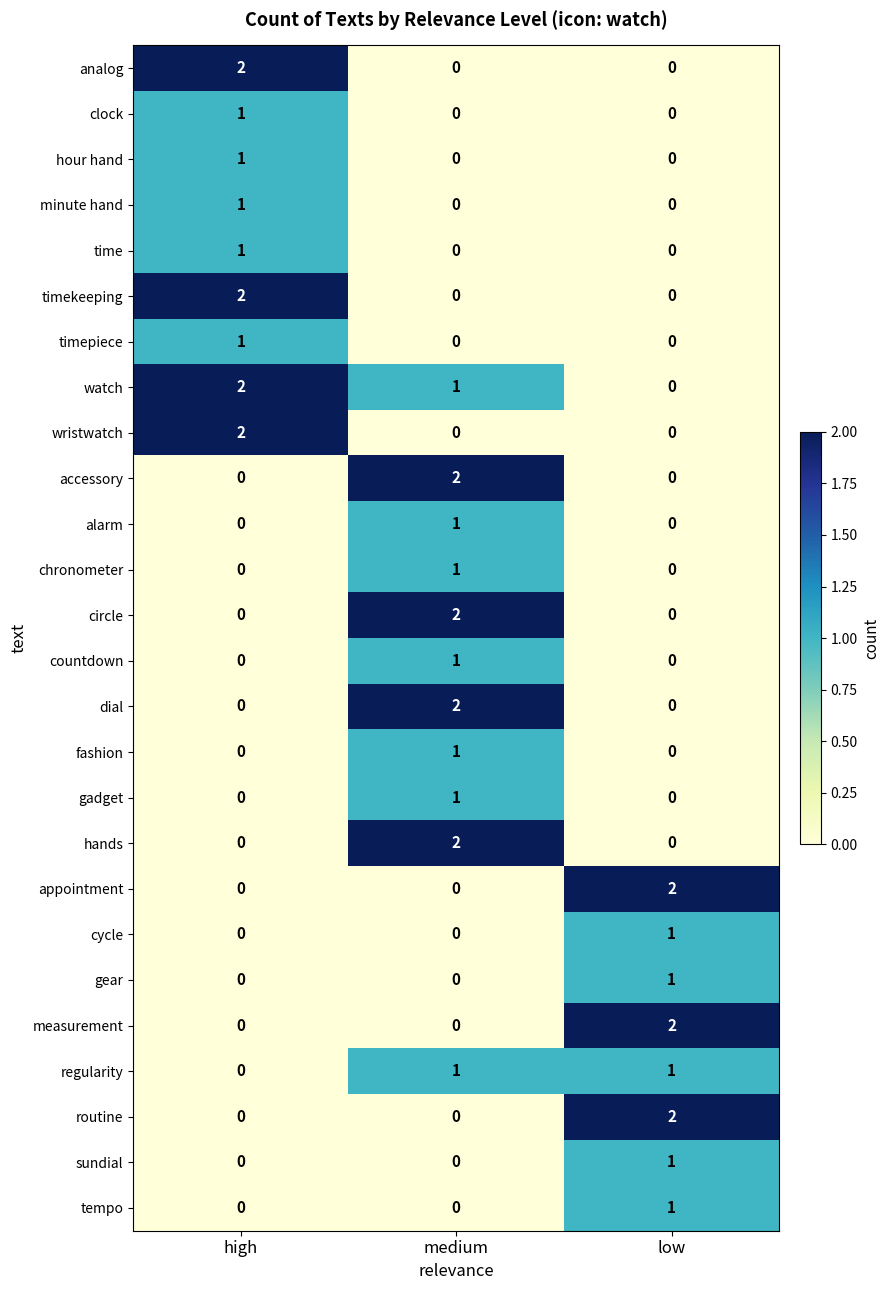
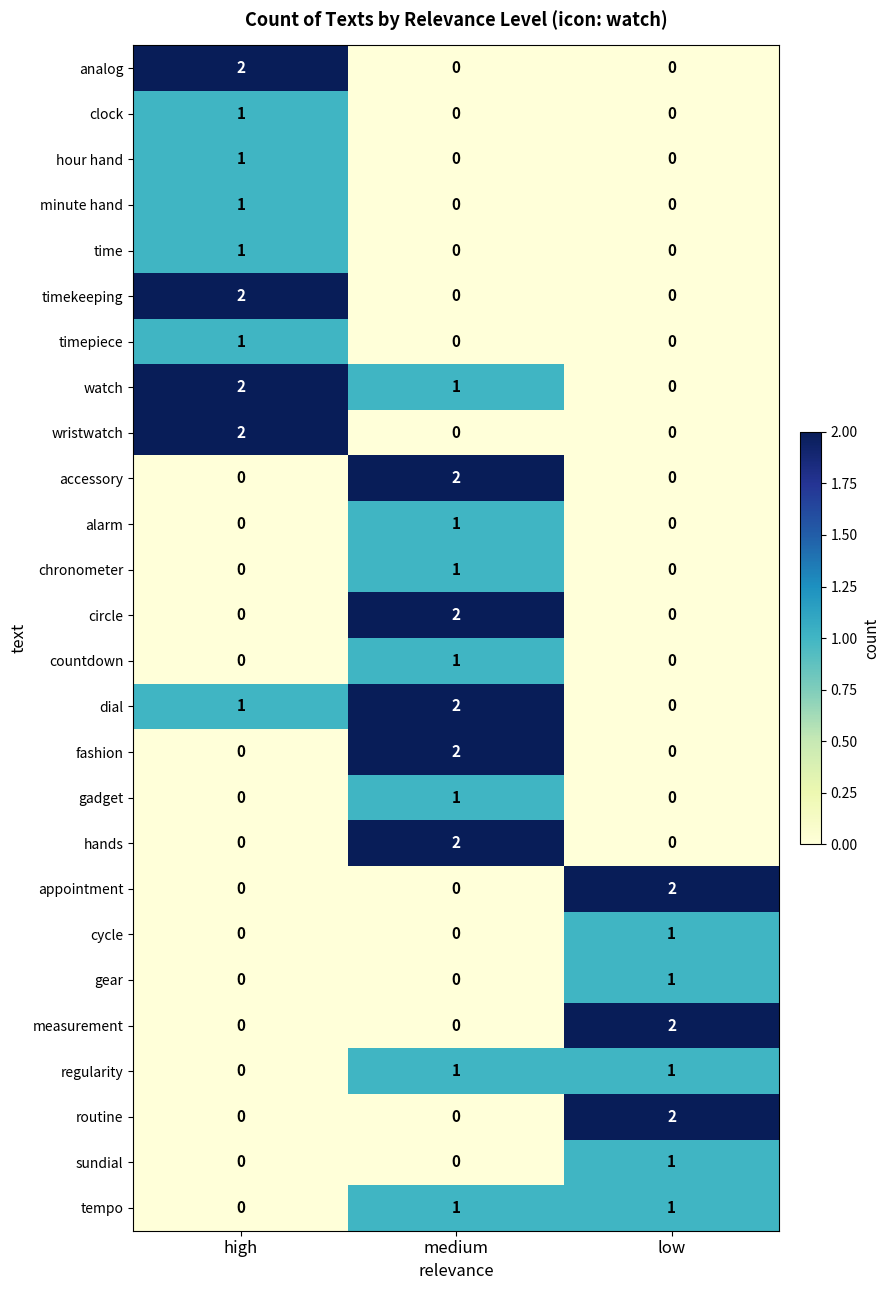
dial, high: 0 -> 1
fashion, medium: 1 -> 2
tempo, medium: 0 -> 1
